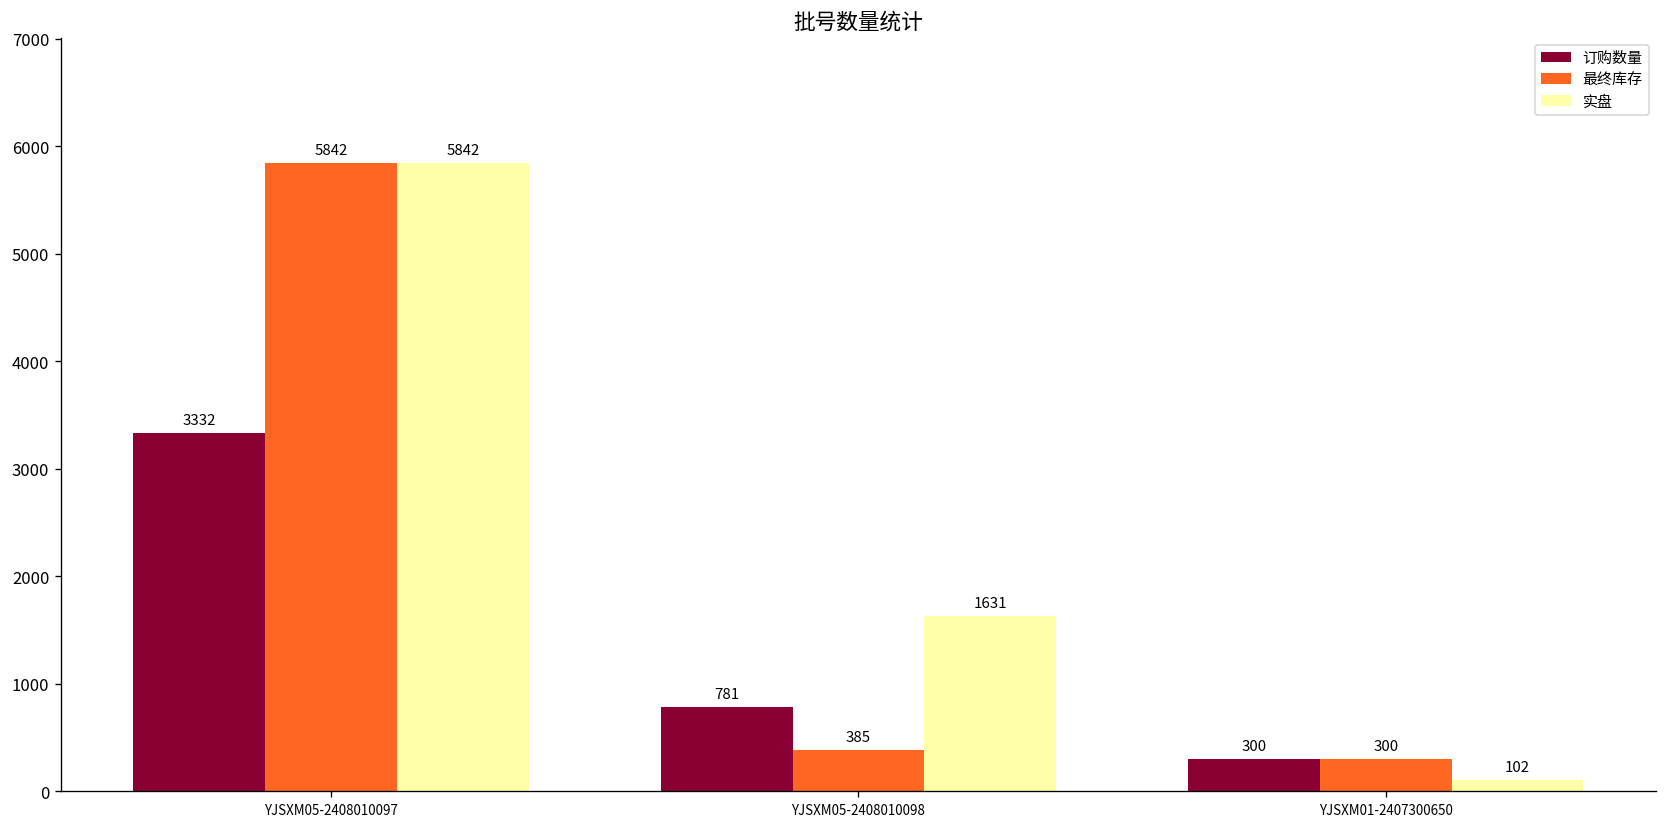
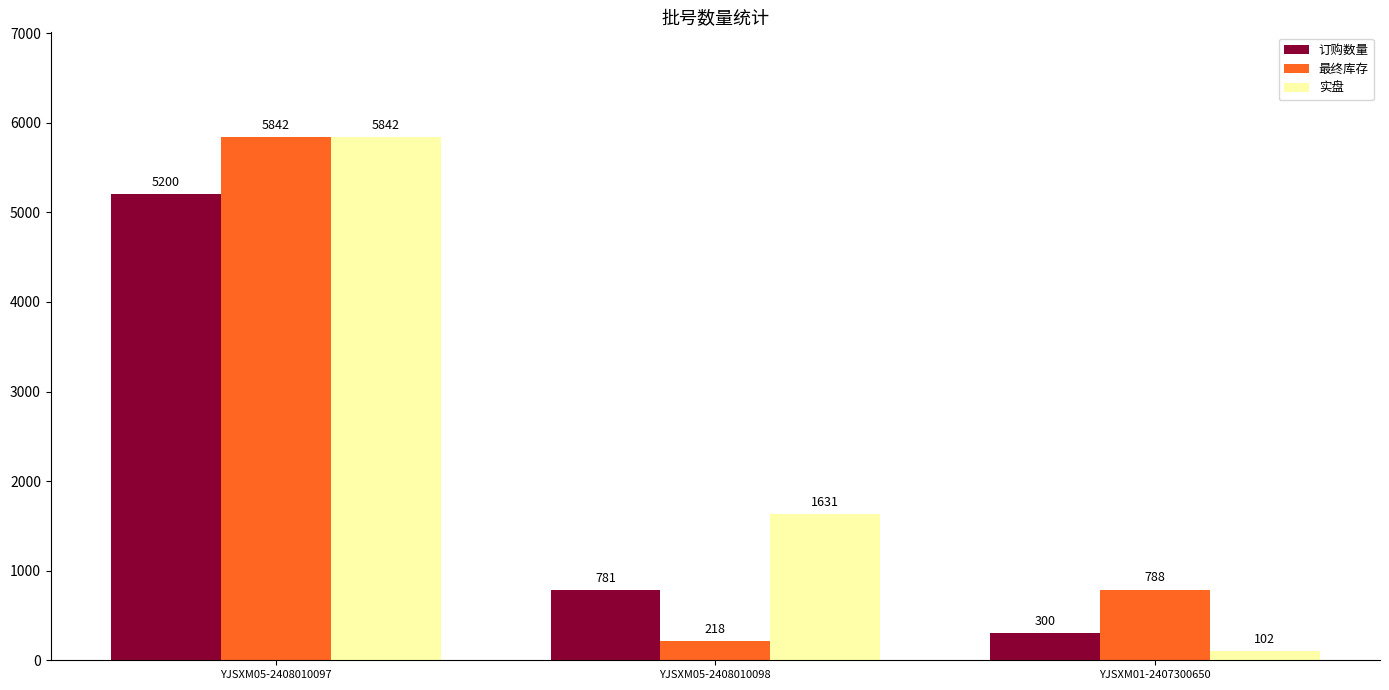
订购数量, YJSXM05-2408010097: 3332 -> 5200
最终库存, YJSXM05-2408010098: 385 -> 218
最终库存, YJSXM01-2407300650: 300 -> 788
